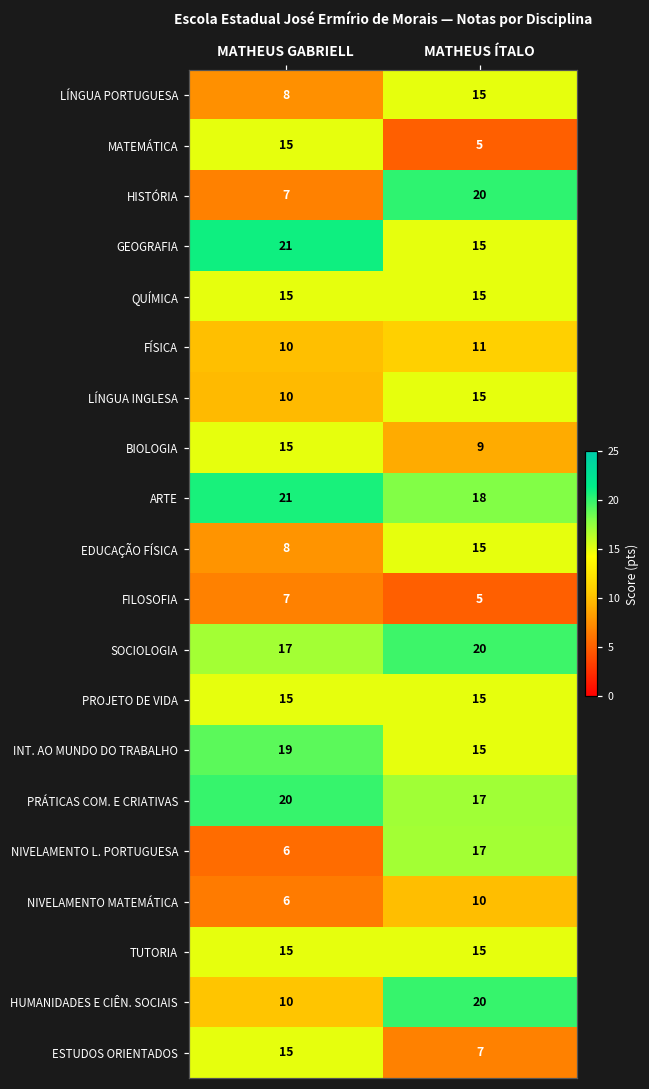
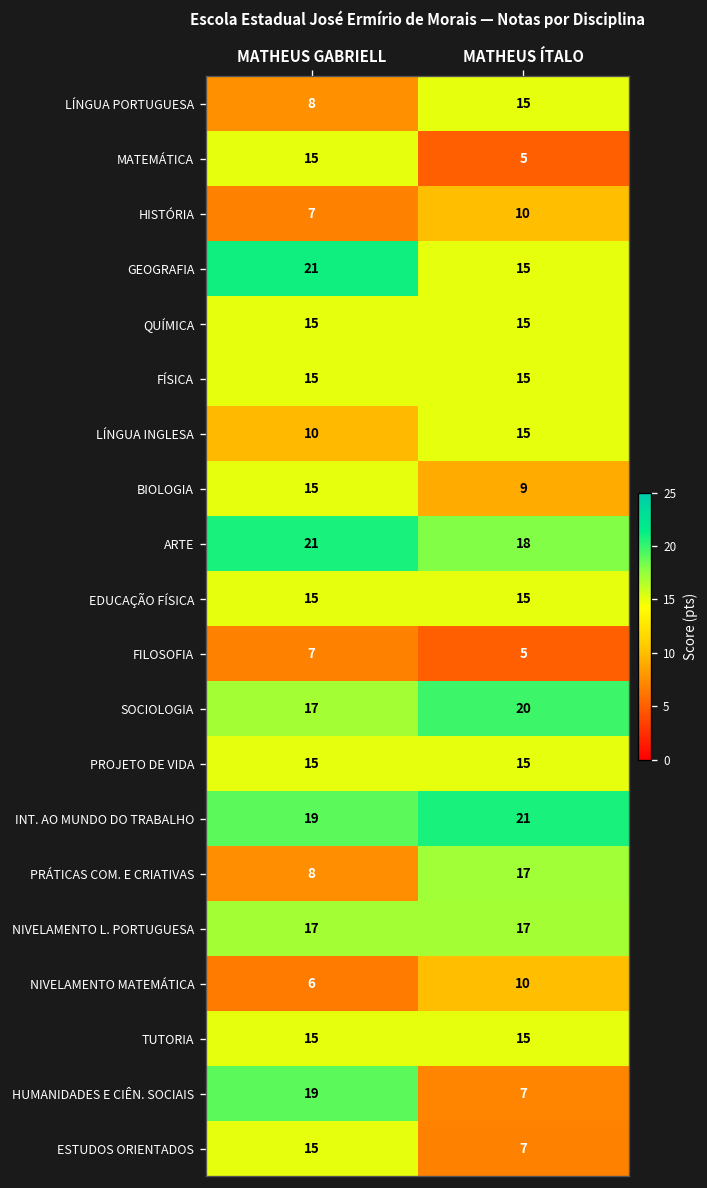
HISTÓRIA, MATHEUS ÍTALO: 20 -> 10
FÍSICA, MATHEUS GABRIELL: 10 -> 15
FÍSICA, MATHEUS ÍTALO: 11 -> 15
EDUCAÇÃO FÍSICA, MATHEUS GABRIELL: 8 -> 15
INT. AO MUNDO DO TRABALHO, MATHEUS ÍTALO: 15 -> 21
PRÁTICAS COM. E CRIATIVAS, MATHEUS GABRIELL: 20 -> 8
NIVELAMENTO L. PORTUGUESA, MATHEUS GABRIELL: 6 -> 17
HUMANIDADES E CIÊN. SOCIAIS, MATHEUS GABRIELL: 10 -> 19
HUMANIDADES E CIÊN. SOCIAIS, MATHEUS ÍTALO: 20 -> 7
